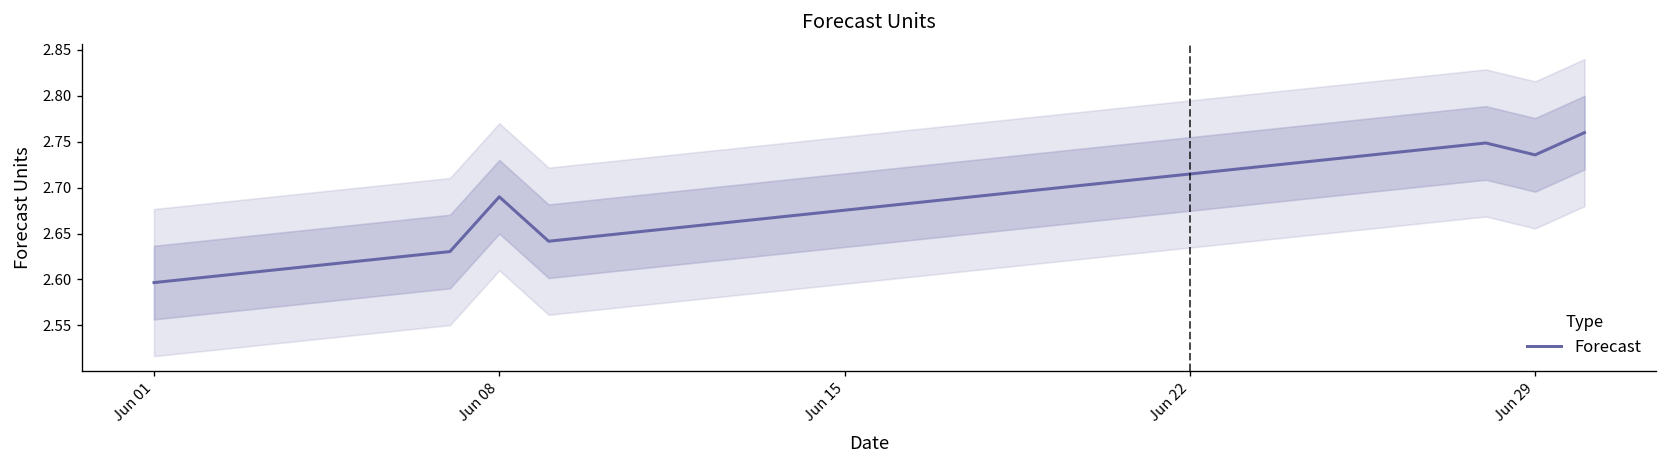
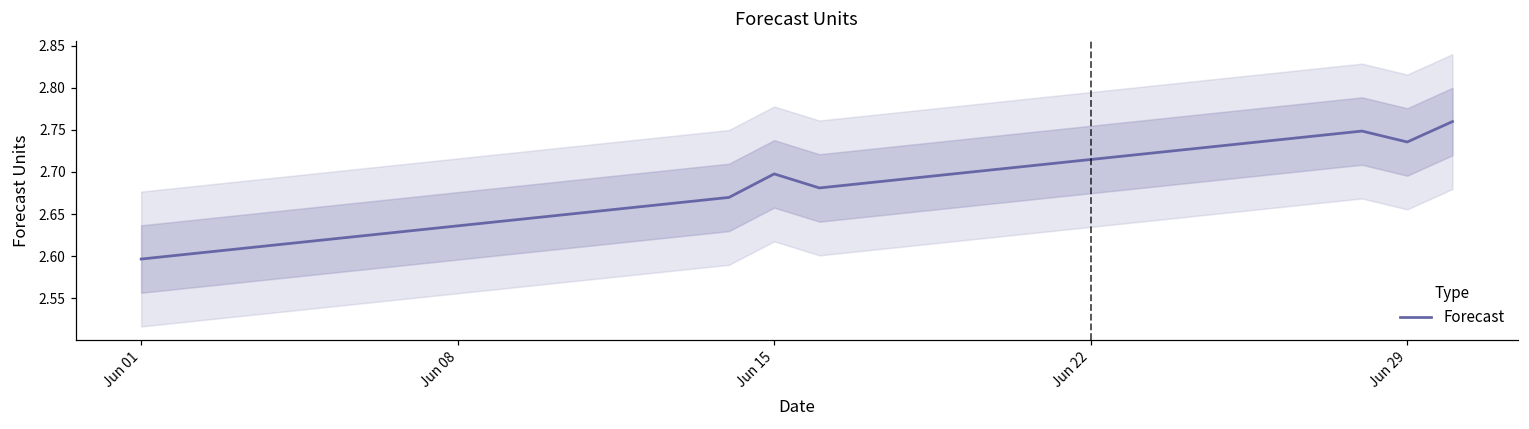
Forecast, Jun 08: 2.69 -> 2.64
Forecast, Jun 15: 2.68 -> 2.70
